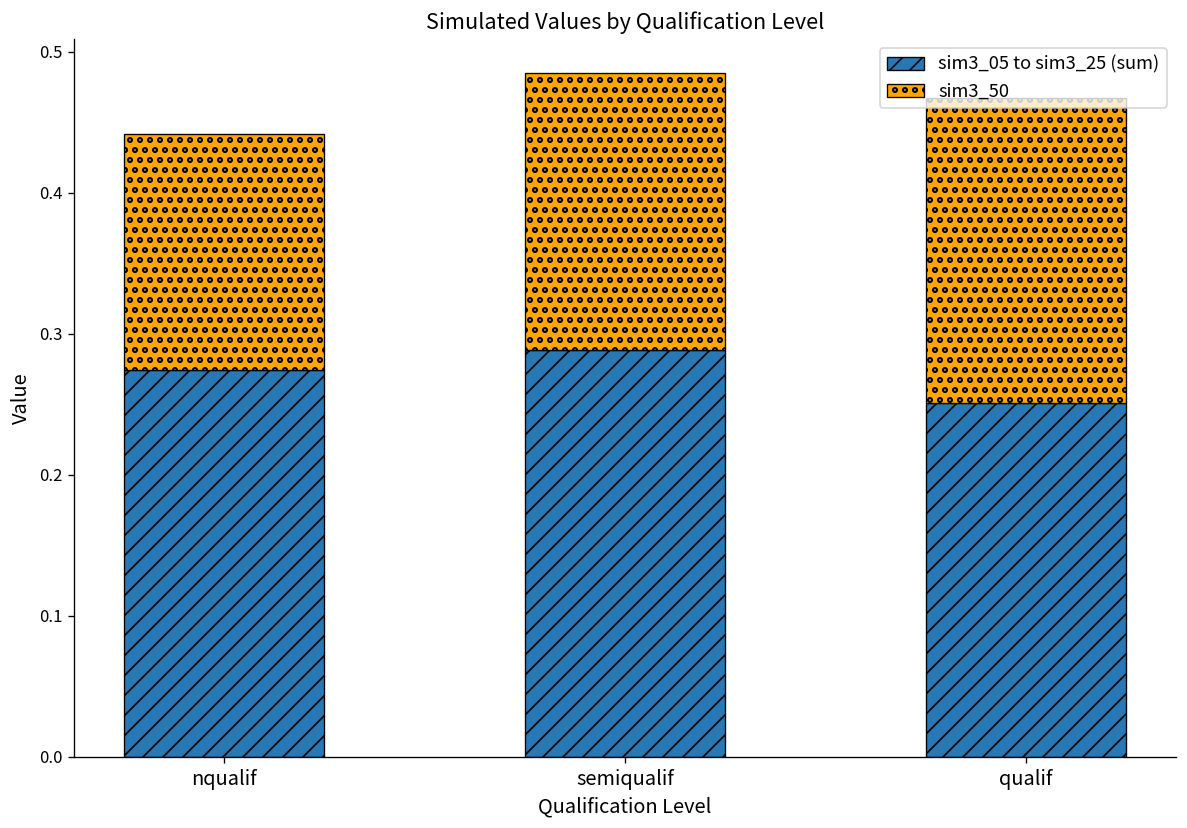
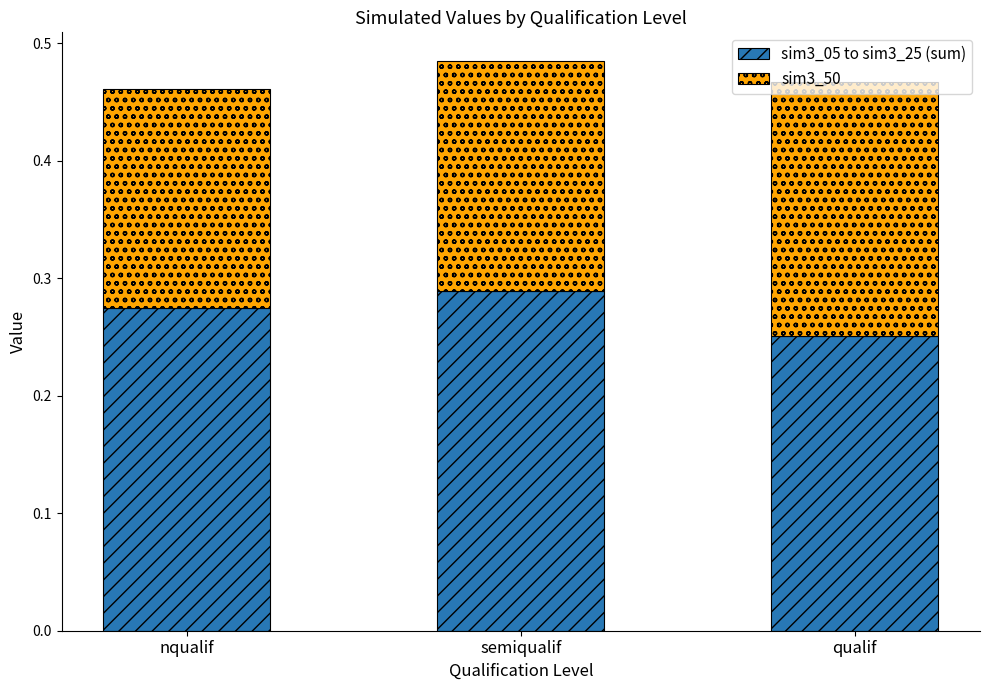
sim3_50, nqualif: 0.167 -> 0.186
